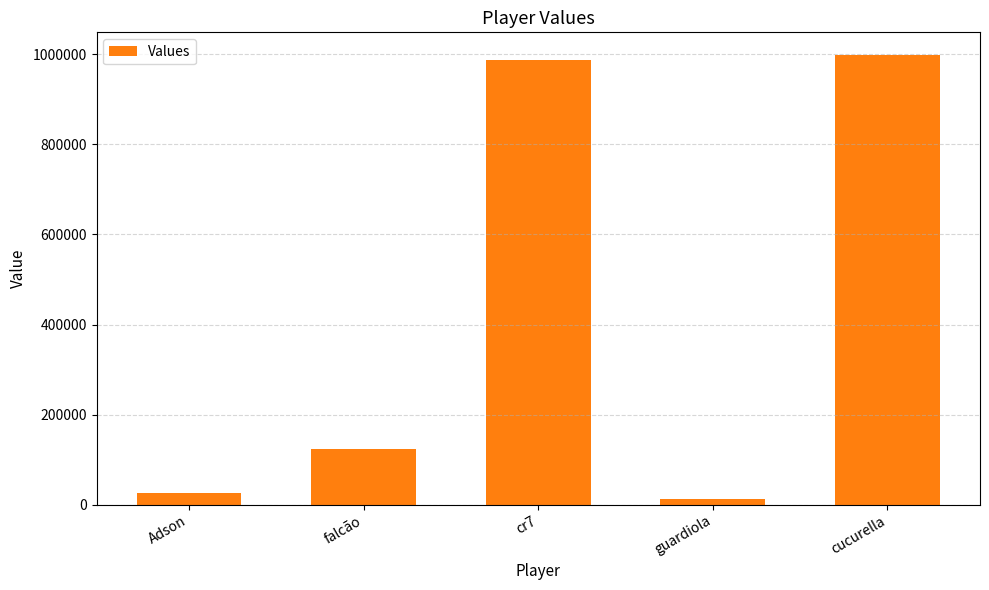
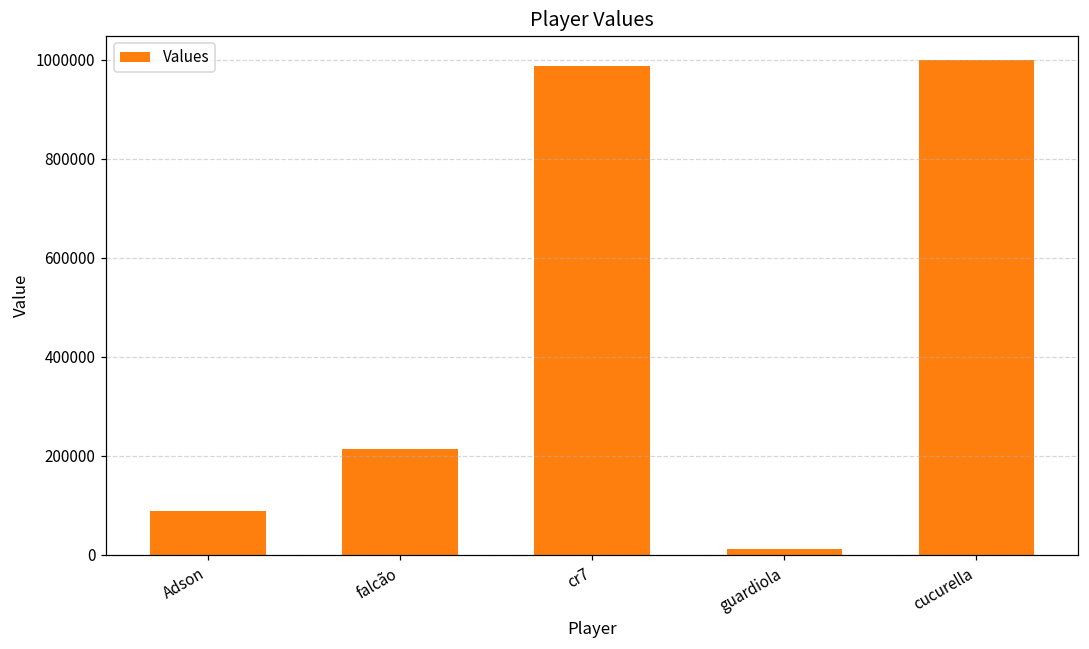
Adson: 20000 -> 90000
falcão: 120000 -> 210000
